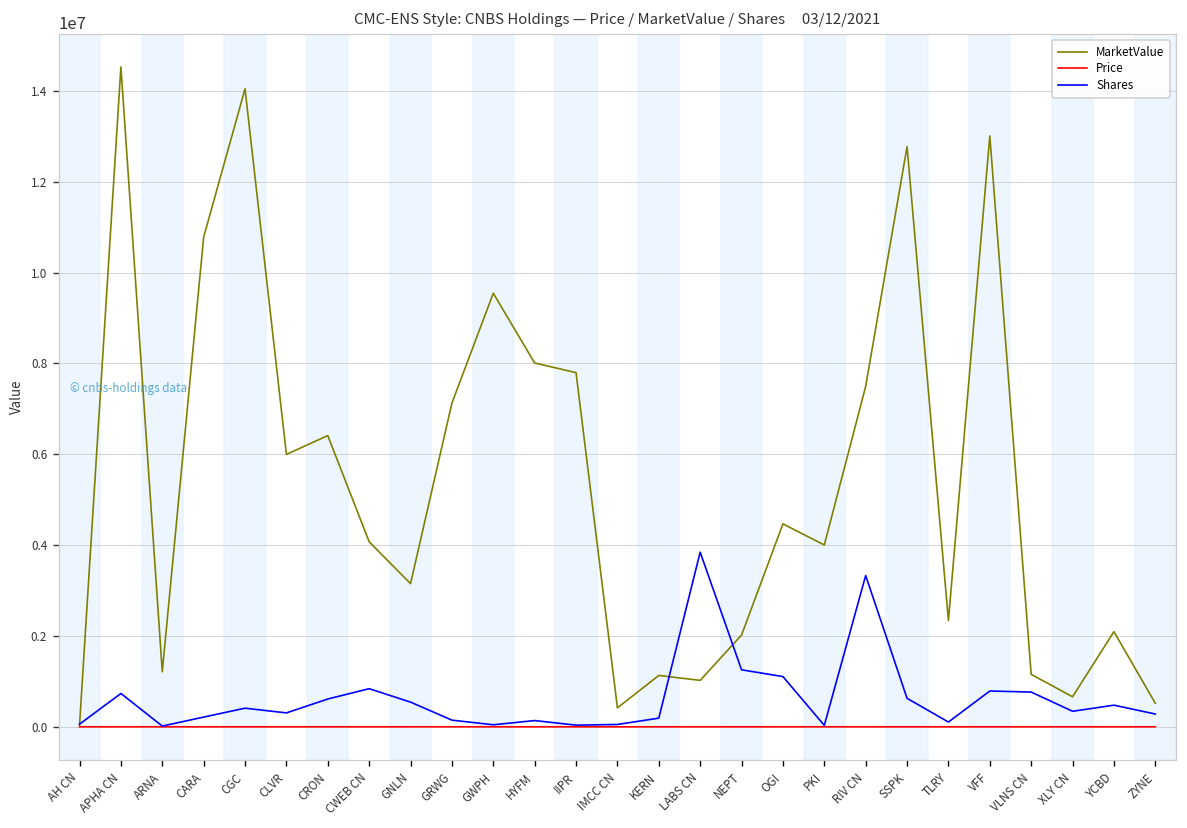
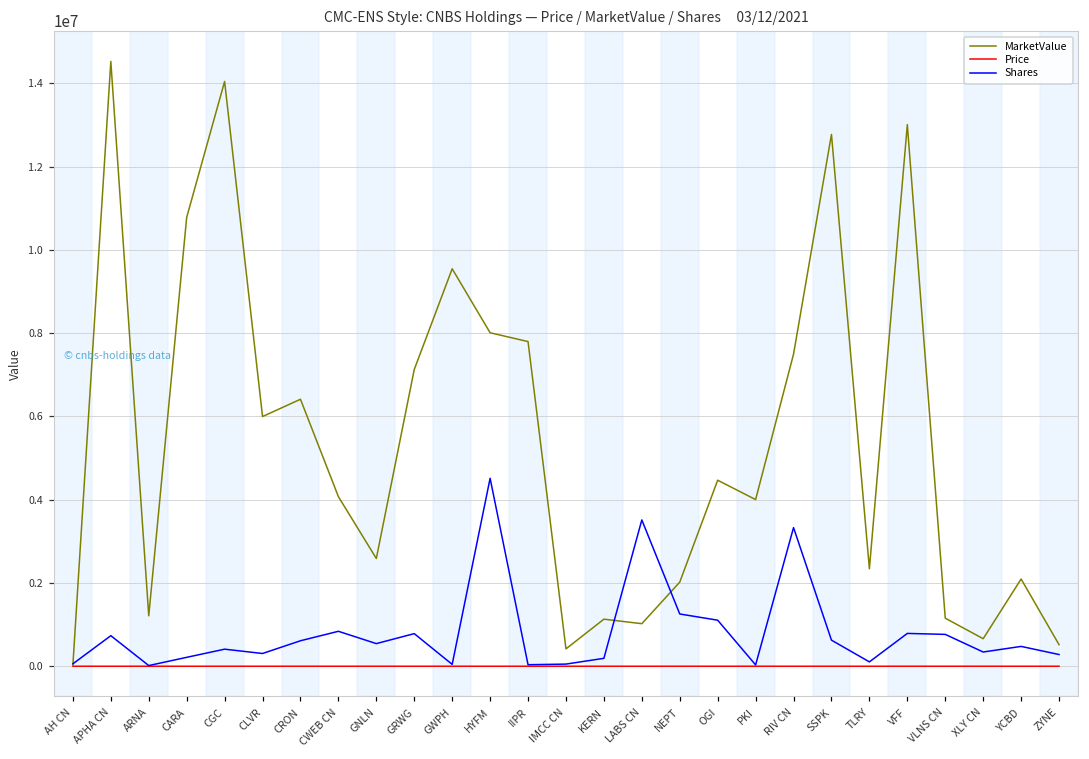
MarketValue, GNLN: 3200000 -> 2600000
Shares, GRWG: 100000 -> 800000
Shares, HYFM: 100000 -> 4500000
Shares, LABS CN: 3800000 -> 3500000
